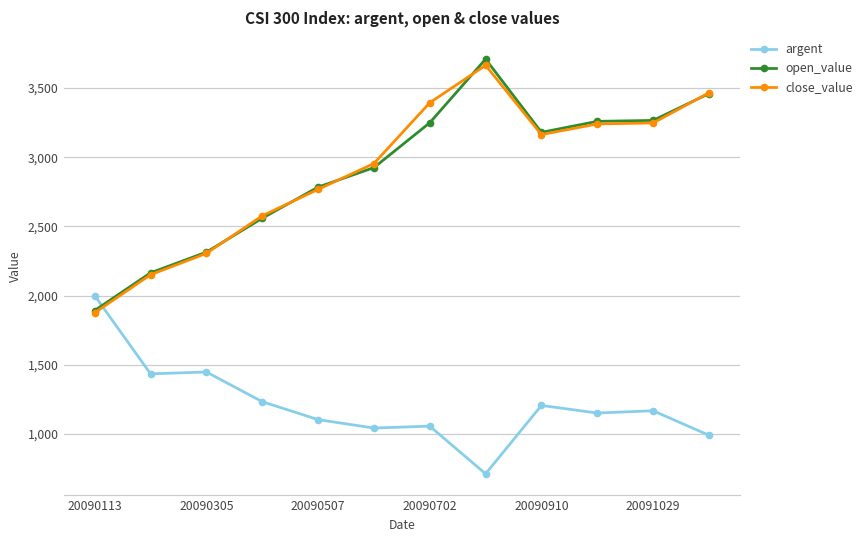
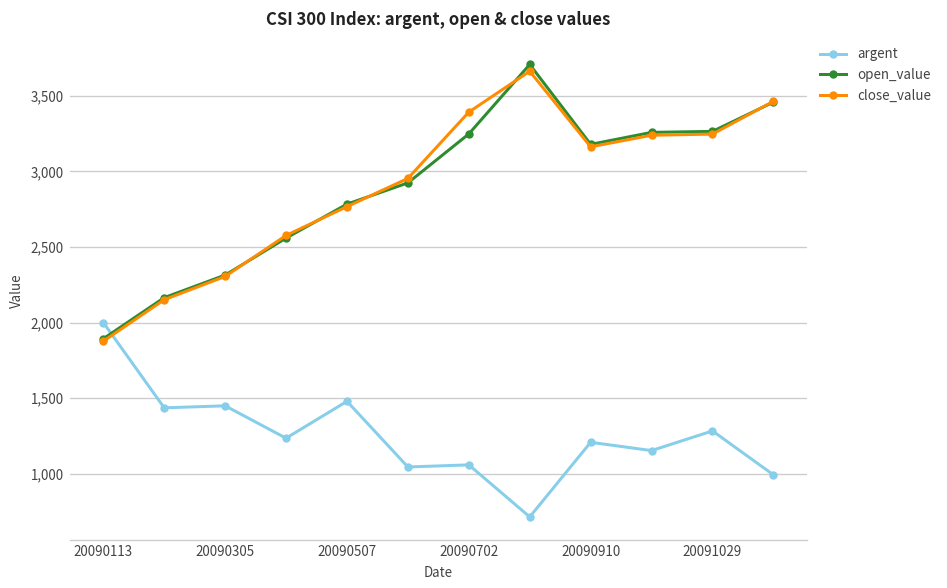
argent, 20090507: 1,100 -> 1,480
argent, 20091029: 1,170 -> 1,280
